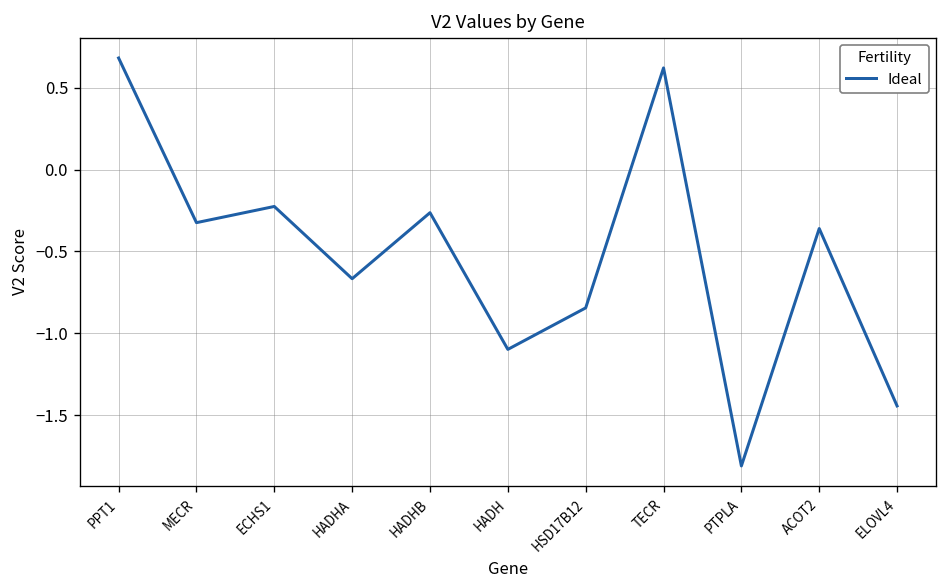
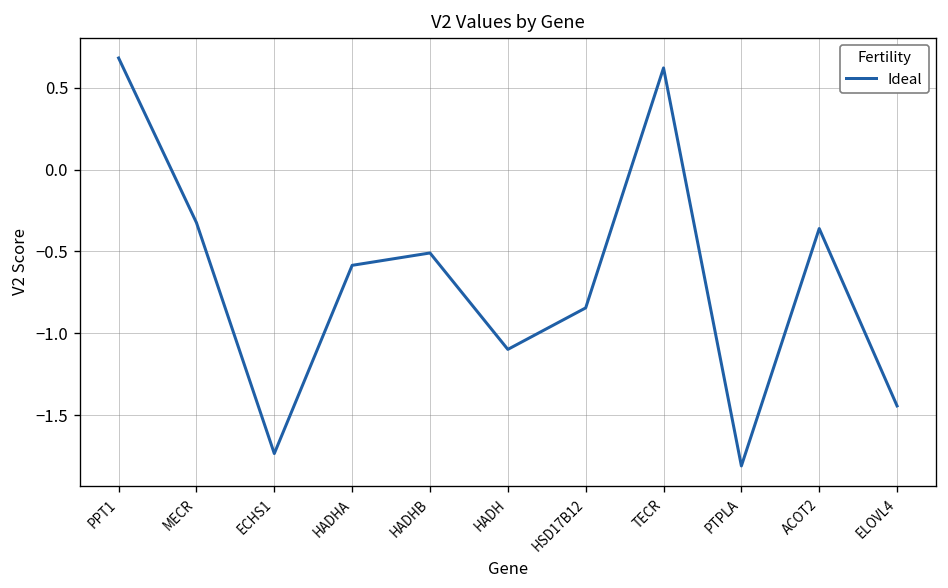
ECHS1: -0.23 -> -1.73
HADHA: -0.67 -> -0.58
HADHB: -0.26 -> -0.51
